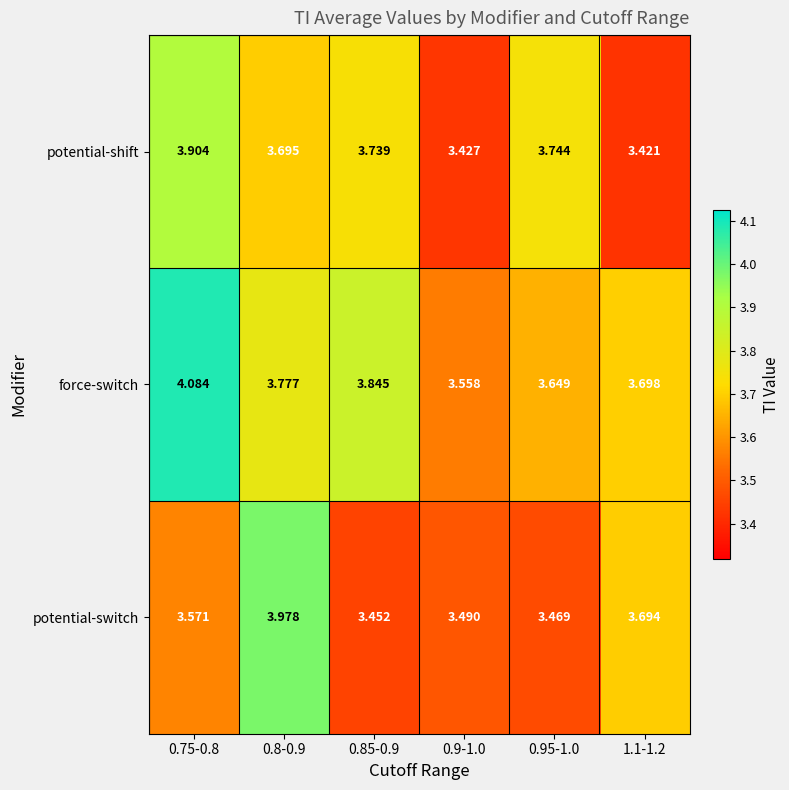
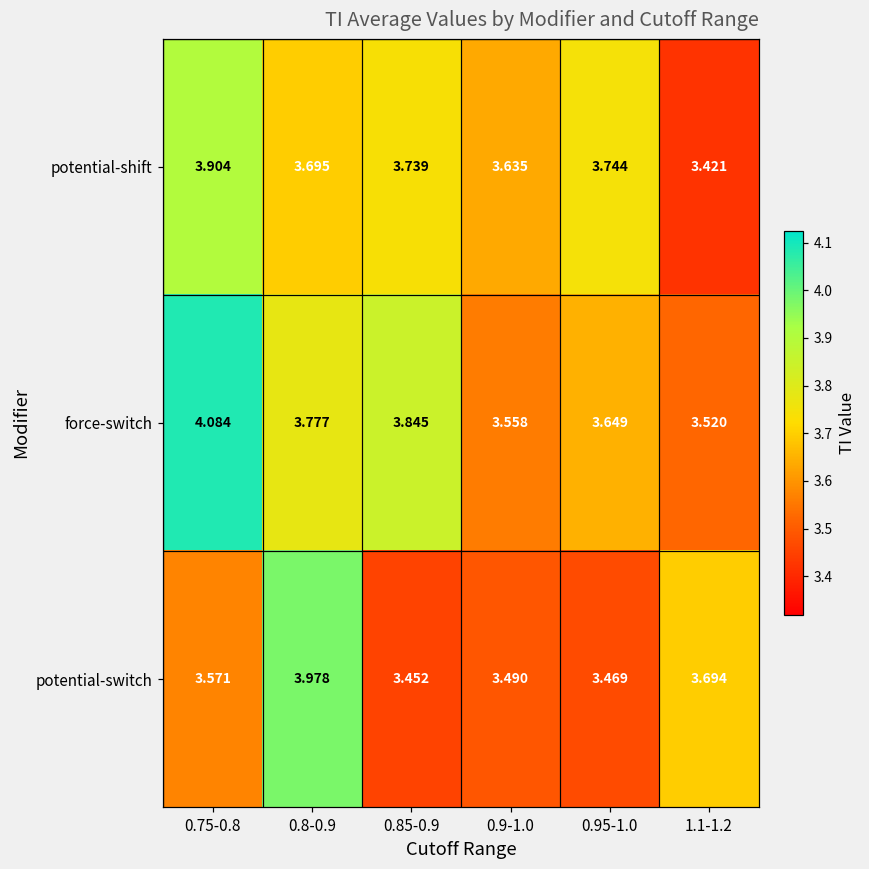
potential-shift, 0.9-1.0: 3.427 -> 3.635
force-switch, 1.1-1.2: 3.698 -> 3.520
